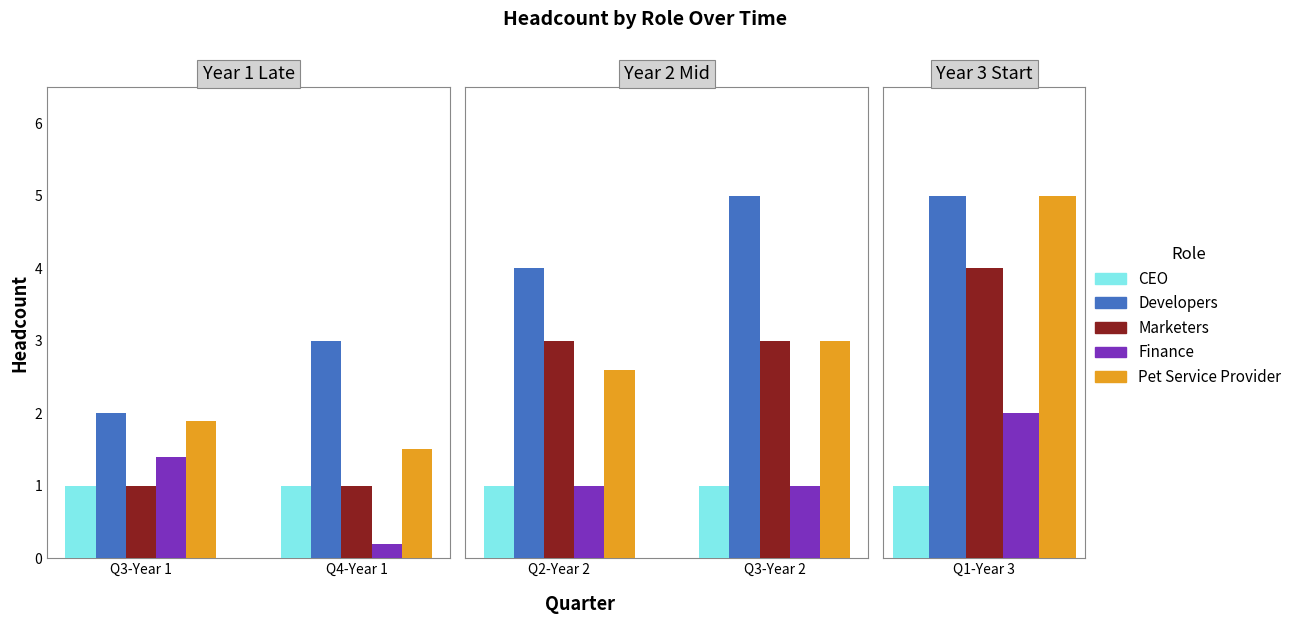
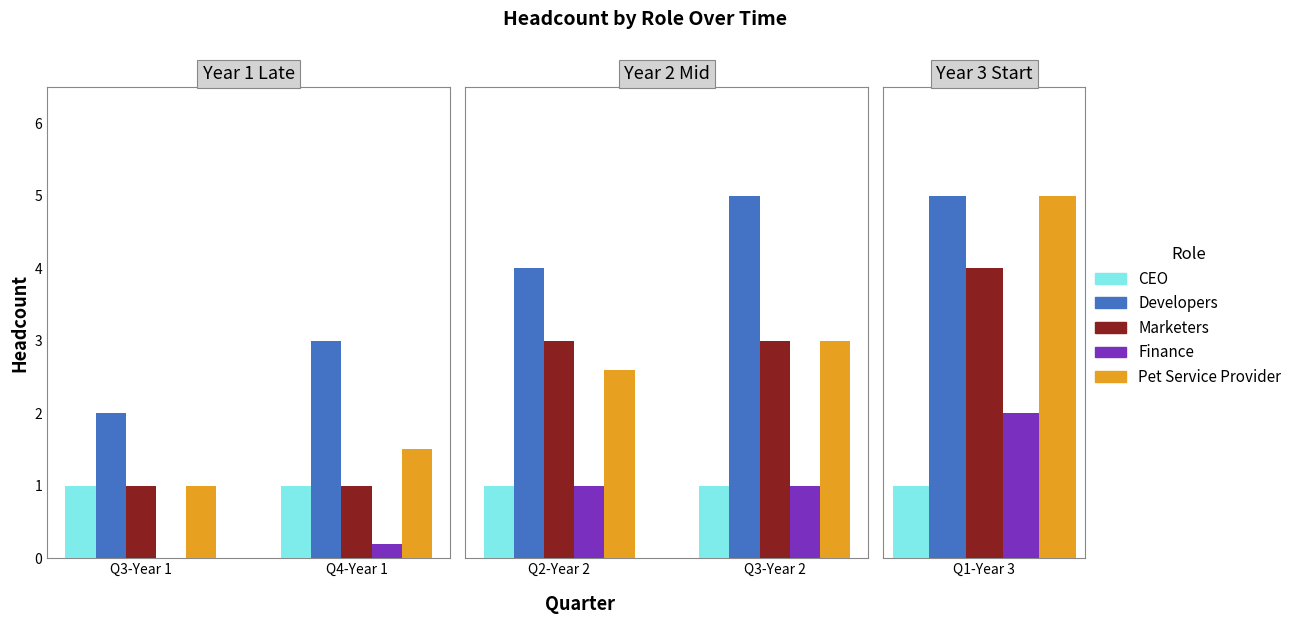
Year 1 Late, Finance, Q3-Year 1: 1.4 -> 0.0
Year 1 Late, Pet Service Provider, Q3-Year 1: 1.9 -> 1.0
